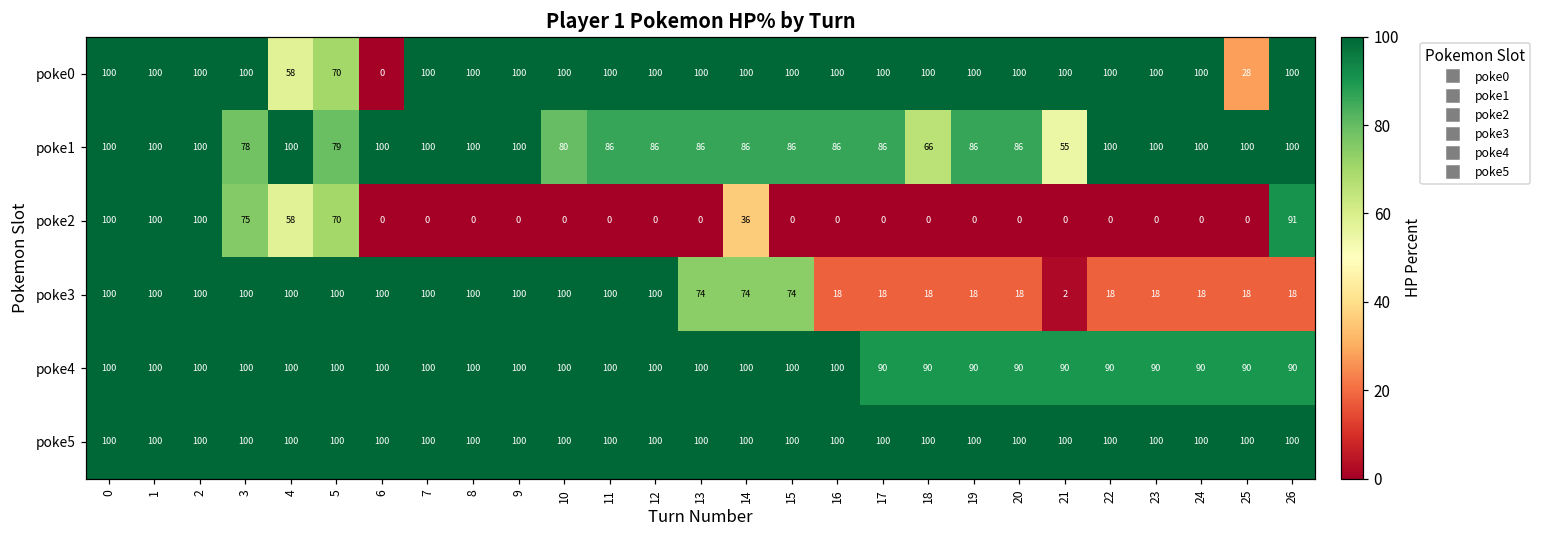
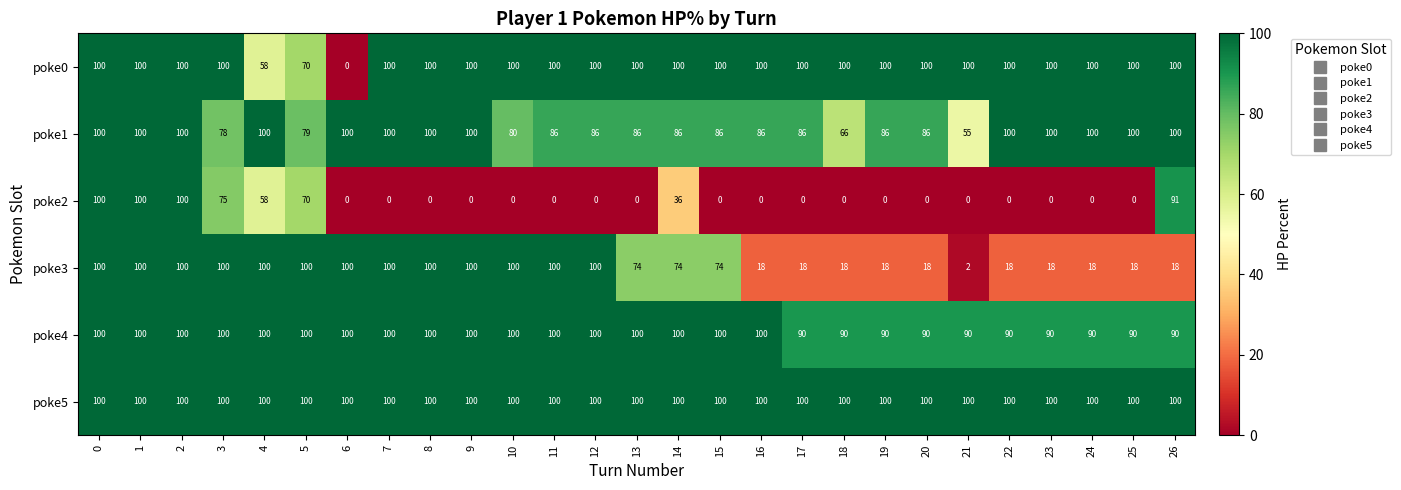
poke0, 25: 28 -> 100
